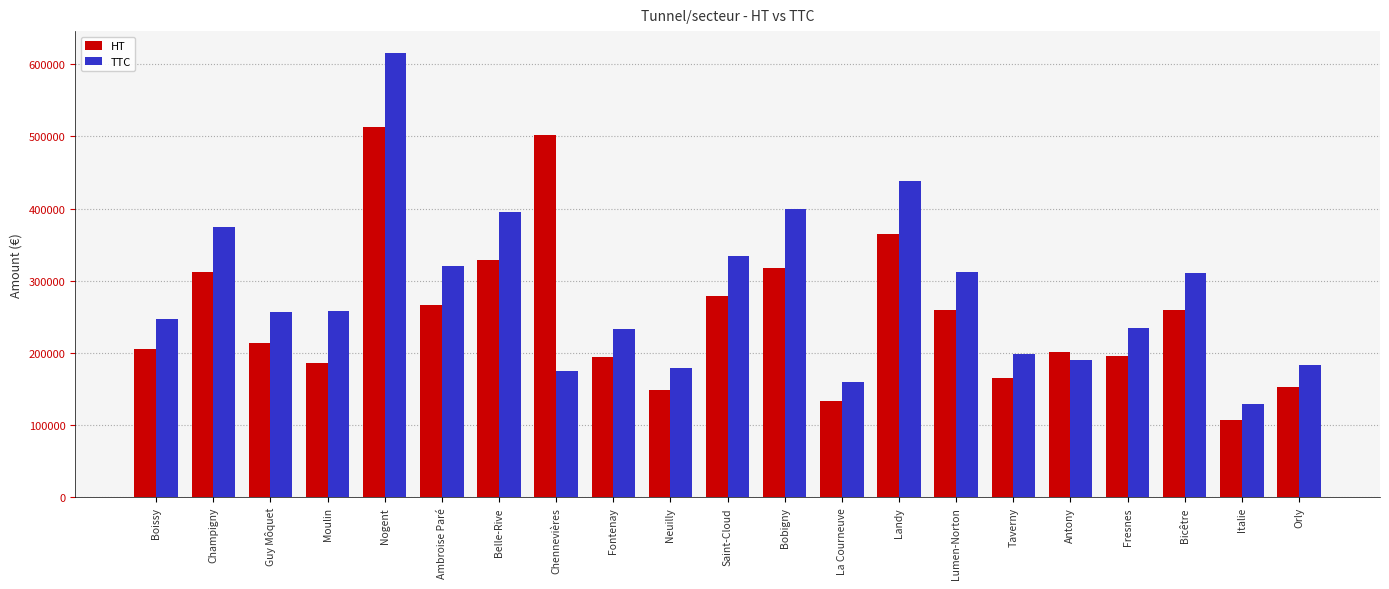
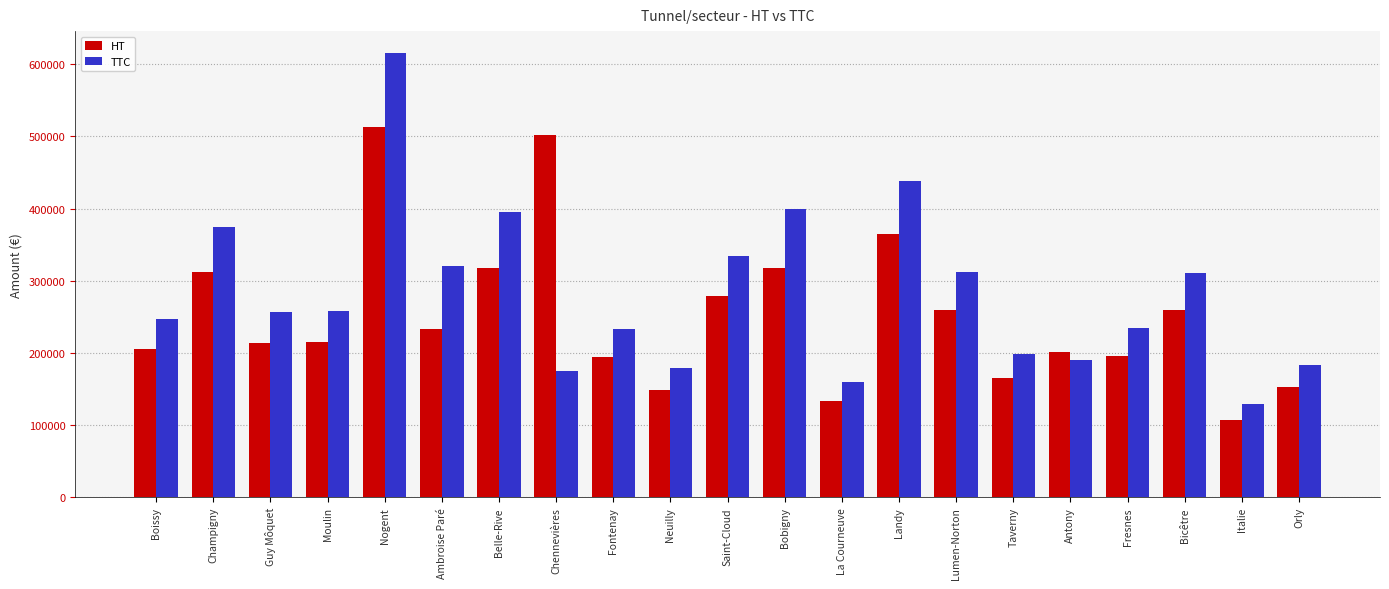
HT, Moulin: 190000 -> 220000
HT, Ambroise Paré: 270000 -> 230000
HT, Belle-Rive: 330000 -> 320000
